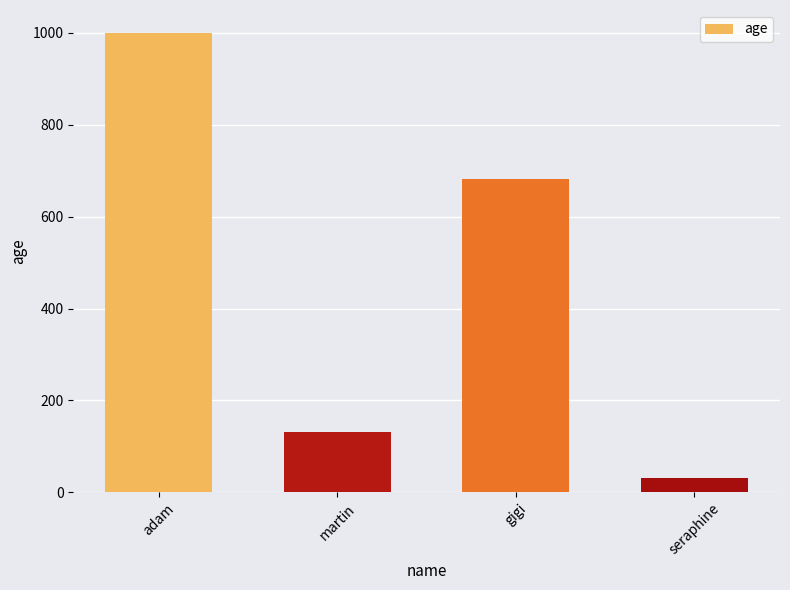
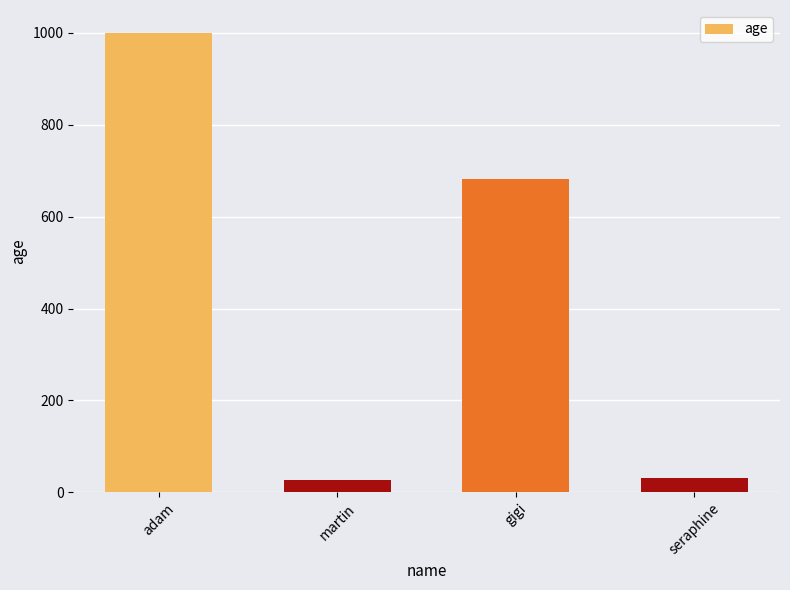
martin: 130 -> 30
